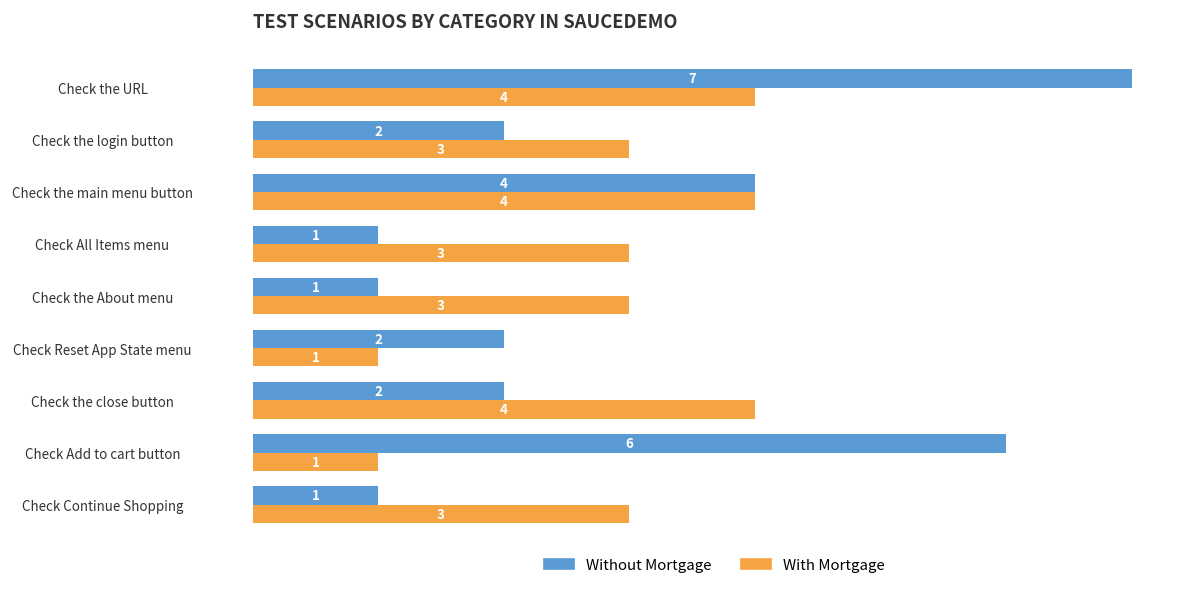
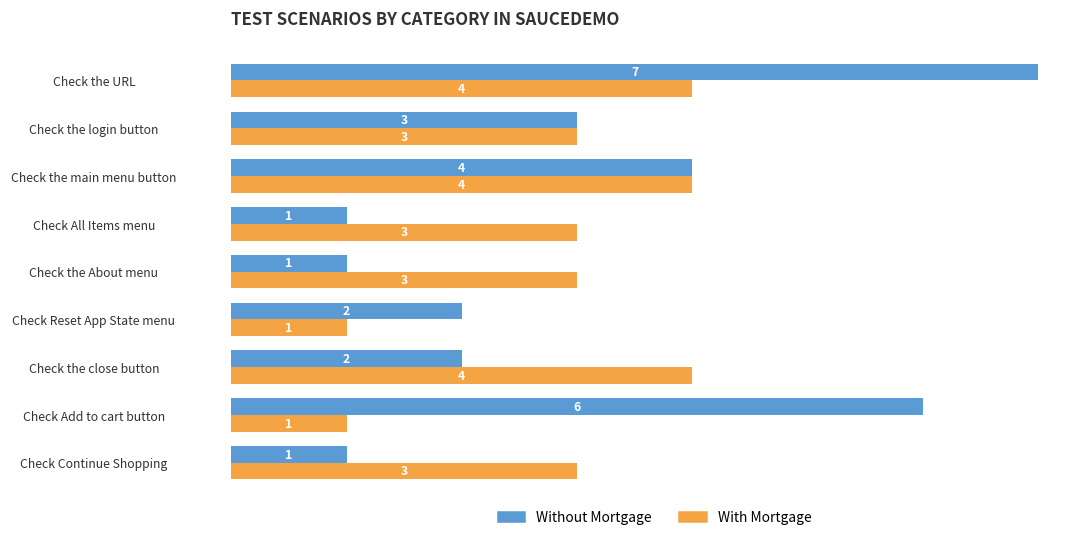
Without Mortgage, Check the login button: 2 -> 3
